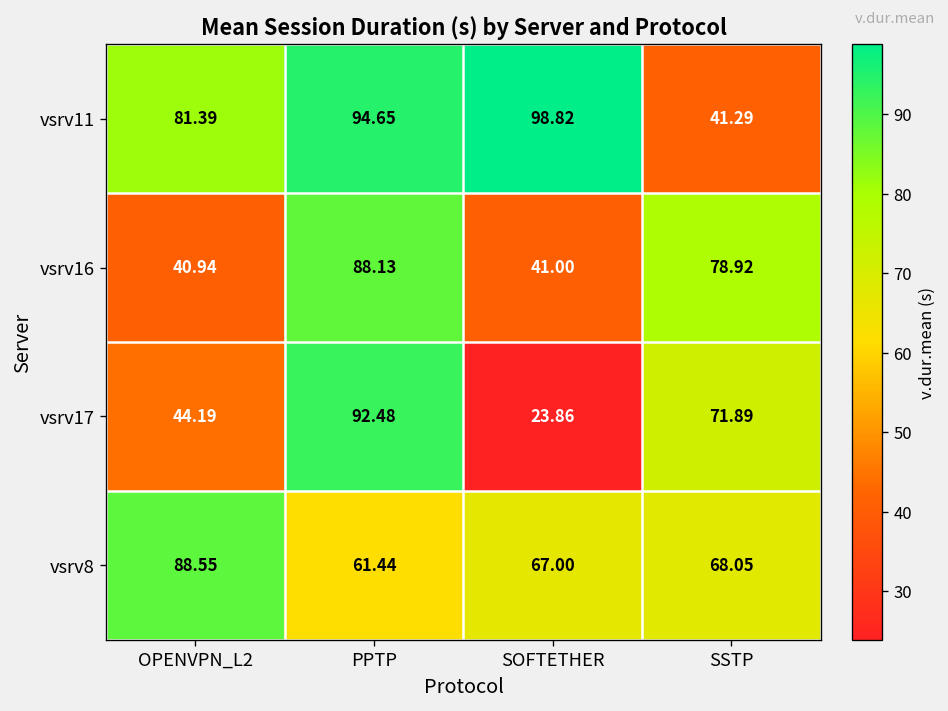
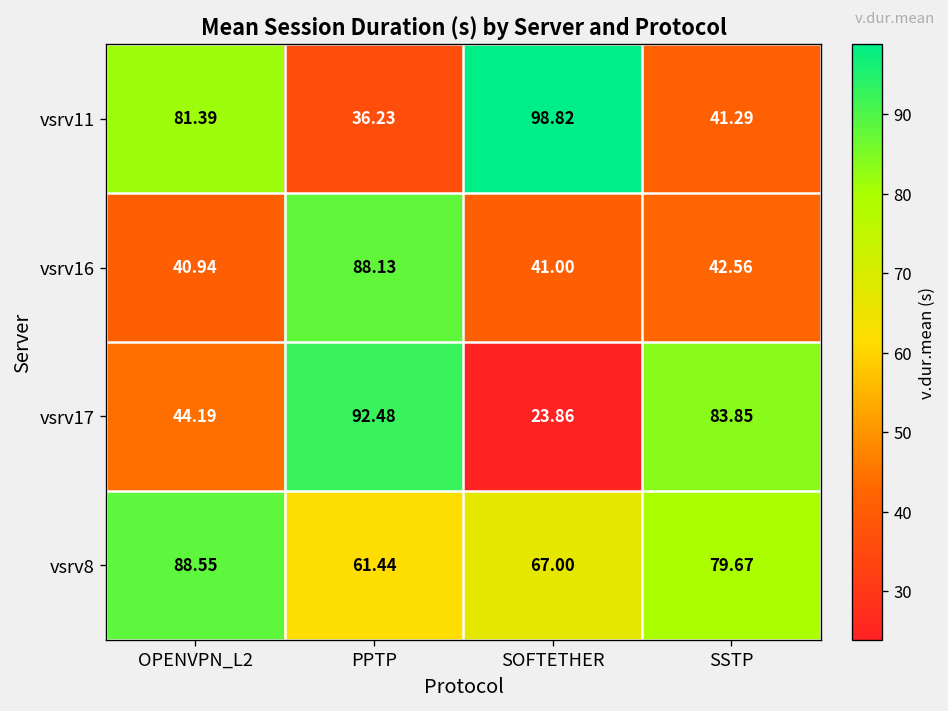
vsrv11, PPTP: 94.65 -> 36.23
vsrv16, SSTP: 78.92 -> 42.56
vsrv17, SSTP: 71.89 -> 83.85
vsrv8, SSTP: 68.05 -> 79.67
